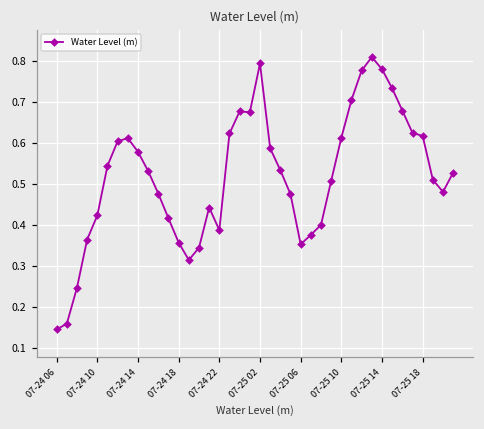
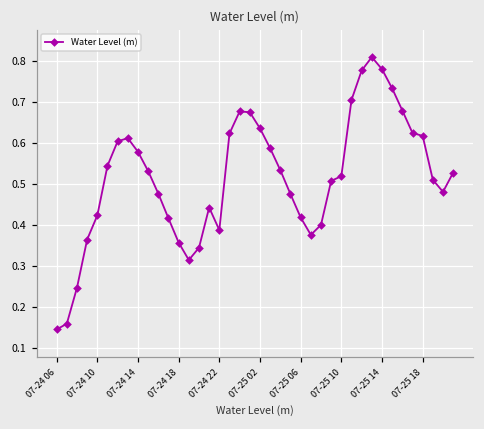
07-25 02: 0.80 -> 0.64
07-25 06: 0.35 -> 0.42
07-25 10: 0.61 -> 0.52
